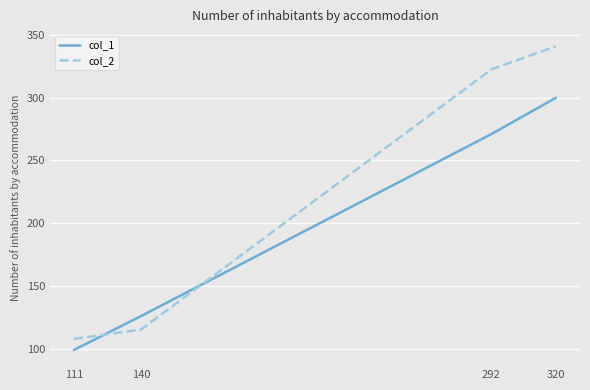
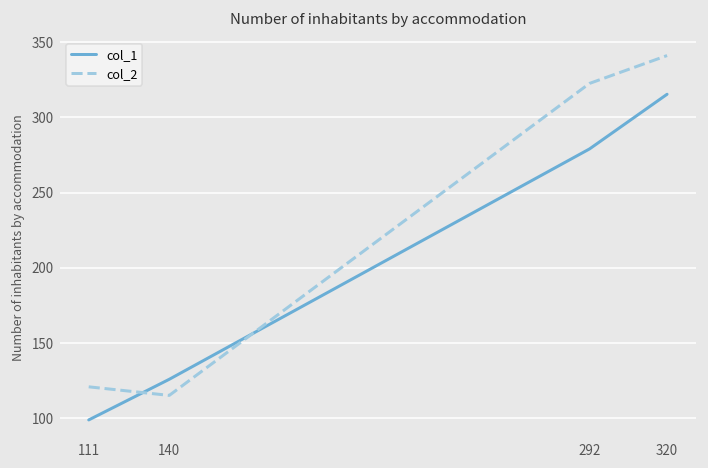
col_2, 111: 108 -> 121
col_1, 292: 271 -> 279
col_1, 320: 300 -> 315
